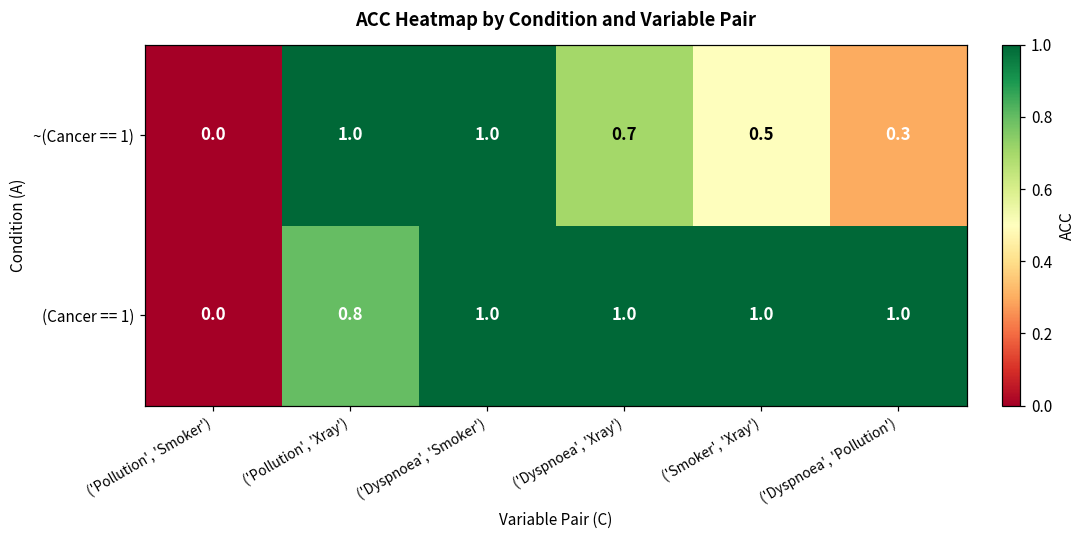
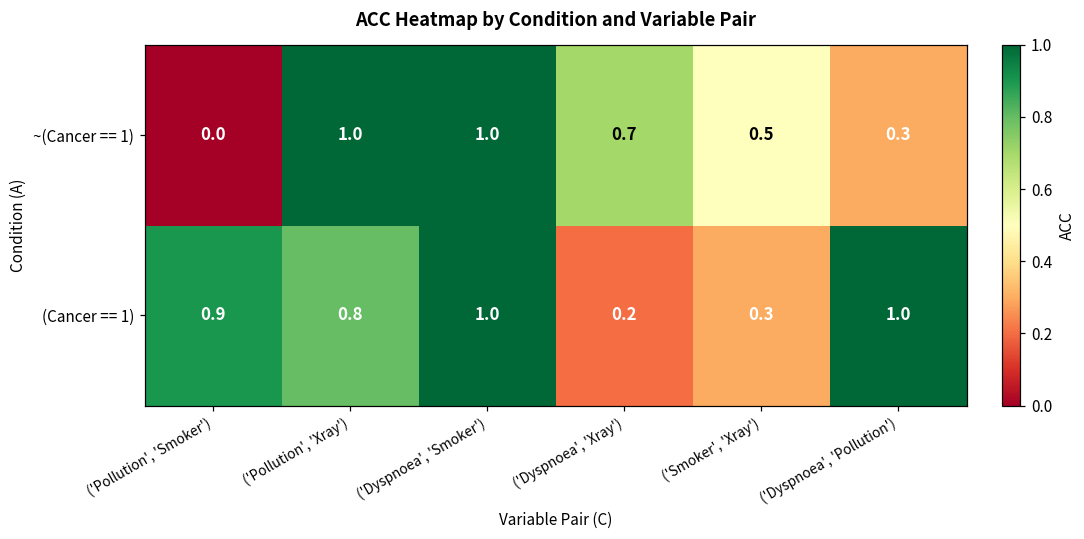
(Cancer == 1), ('Pollution', 'Smoker'): 0.0 -> 0.9
(Cancer == 1), ('Dyspnoea', 'Xray'): 1.0 -> 0.2
(Cancer == 1), ('Smoker', 'Xray'): 1.0 -> 0.3
